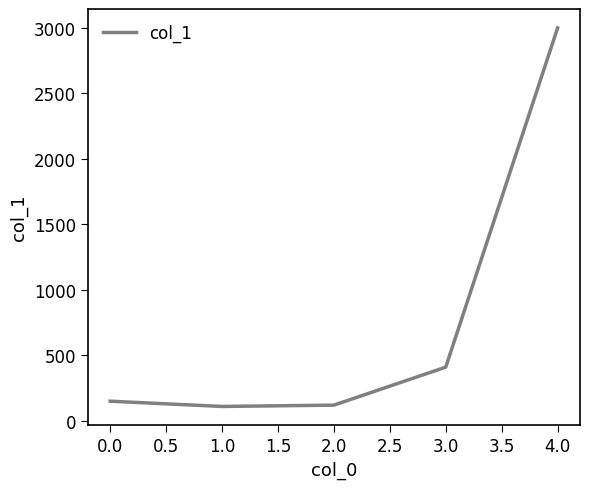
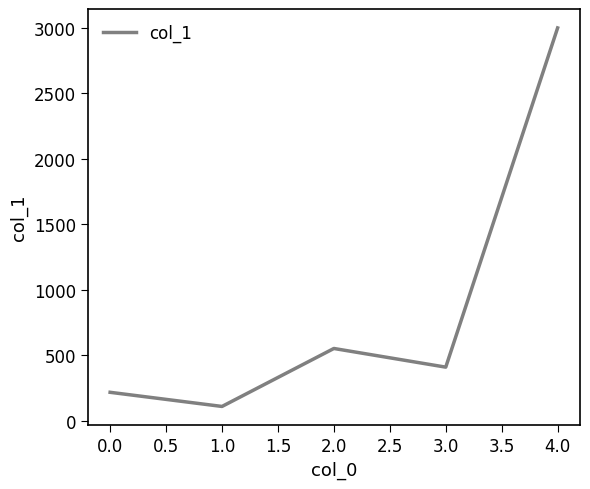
0.0: 150 -> 220
2.0: 120 -> 550
